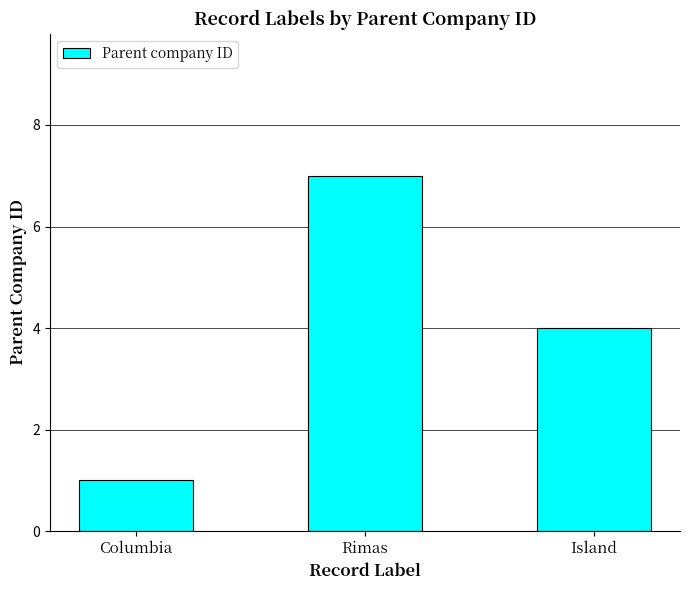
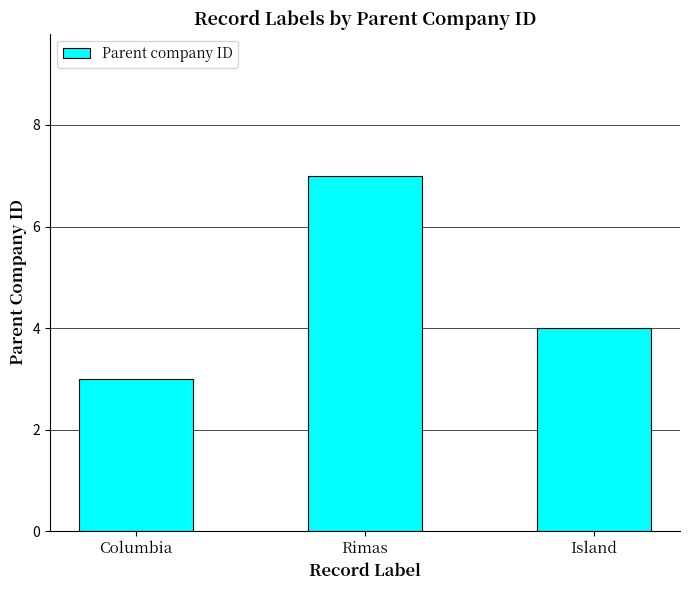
Columbia: 1 -> 3
